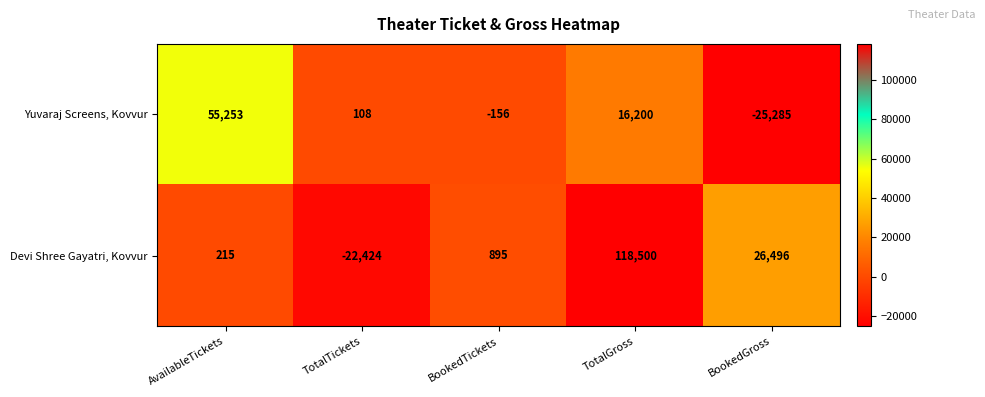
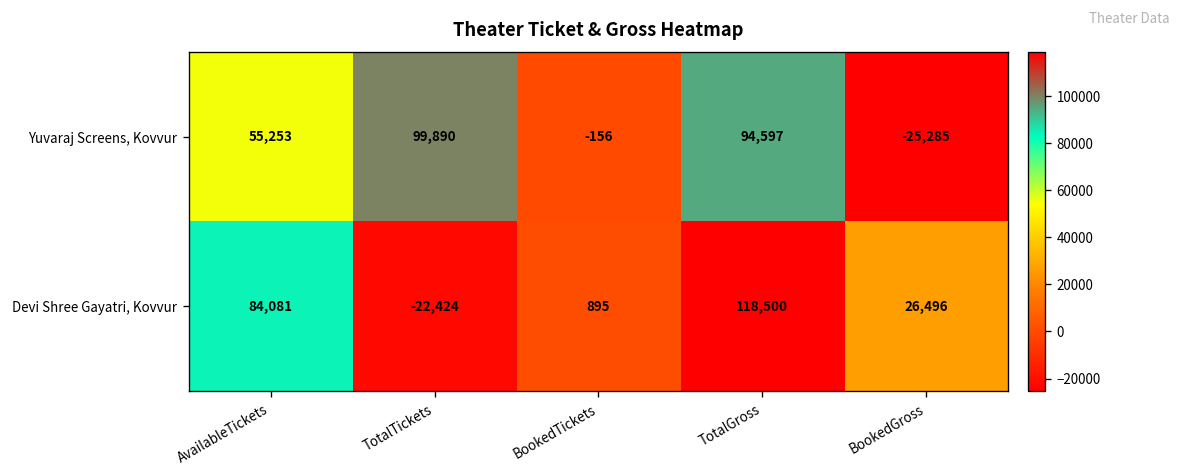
Yuvaraj Screens, Kovvur, TotalTickets: 108 -> 99,890
Yuvaraj Screens, Kovvur, TotalGross: 16,200 -> 94,597
Devi Shree Gayatri, Kovvur, AvailableTickets: 215 -> 84,081
